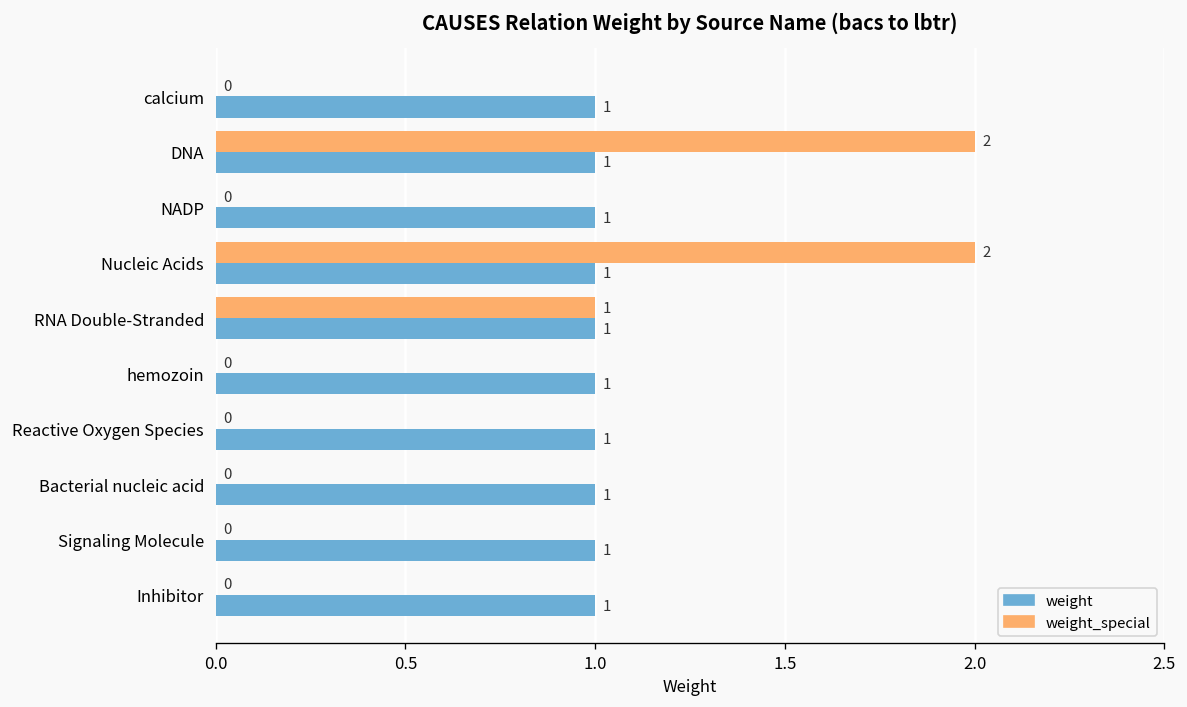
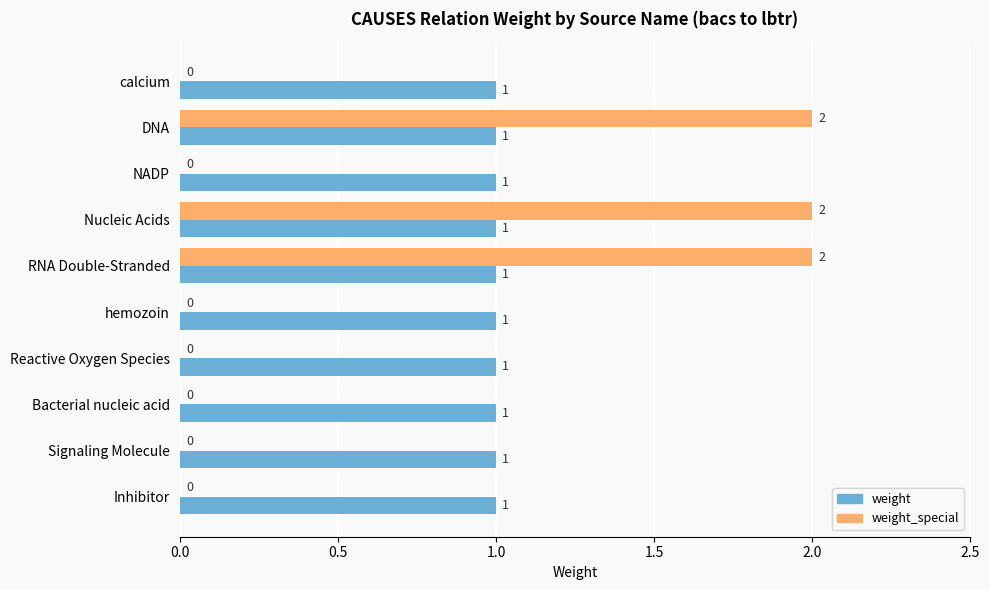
weight_special, RNA Double-Stranded: 1 -> 2
